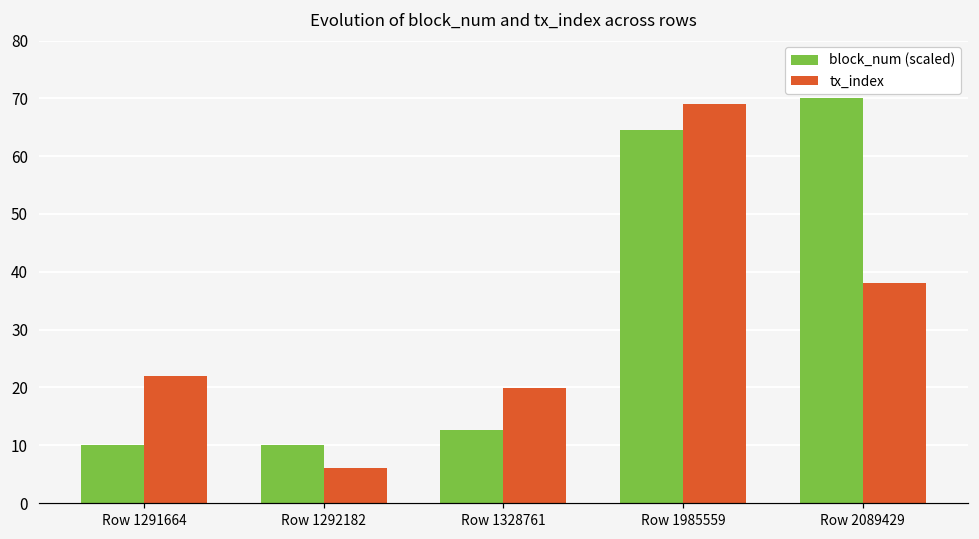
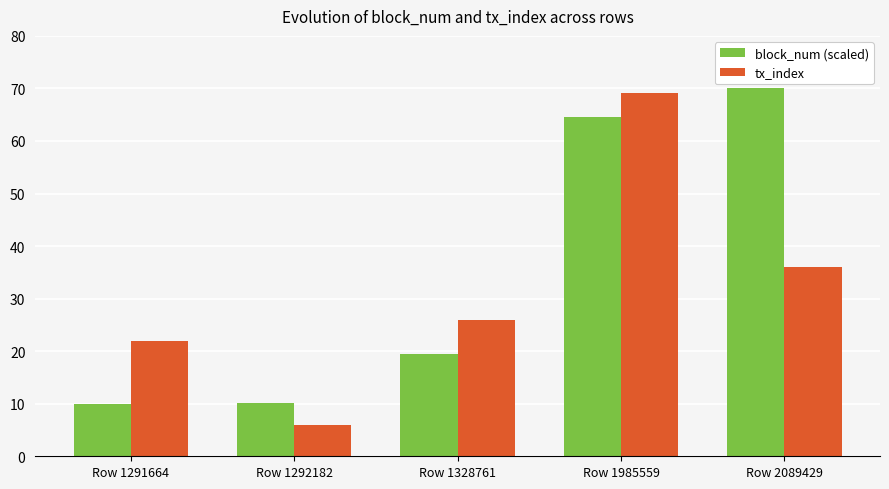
block_num (scaled), Row 1328761: 13 -> 19
tx_index, Row 1328761: 20 -> 26
tx_index, Row 2089429: 38 -> 36
